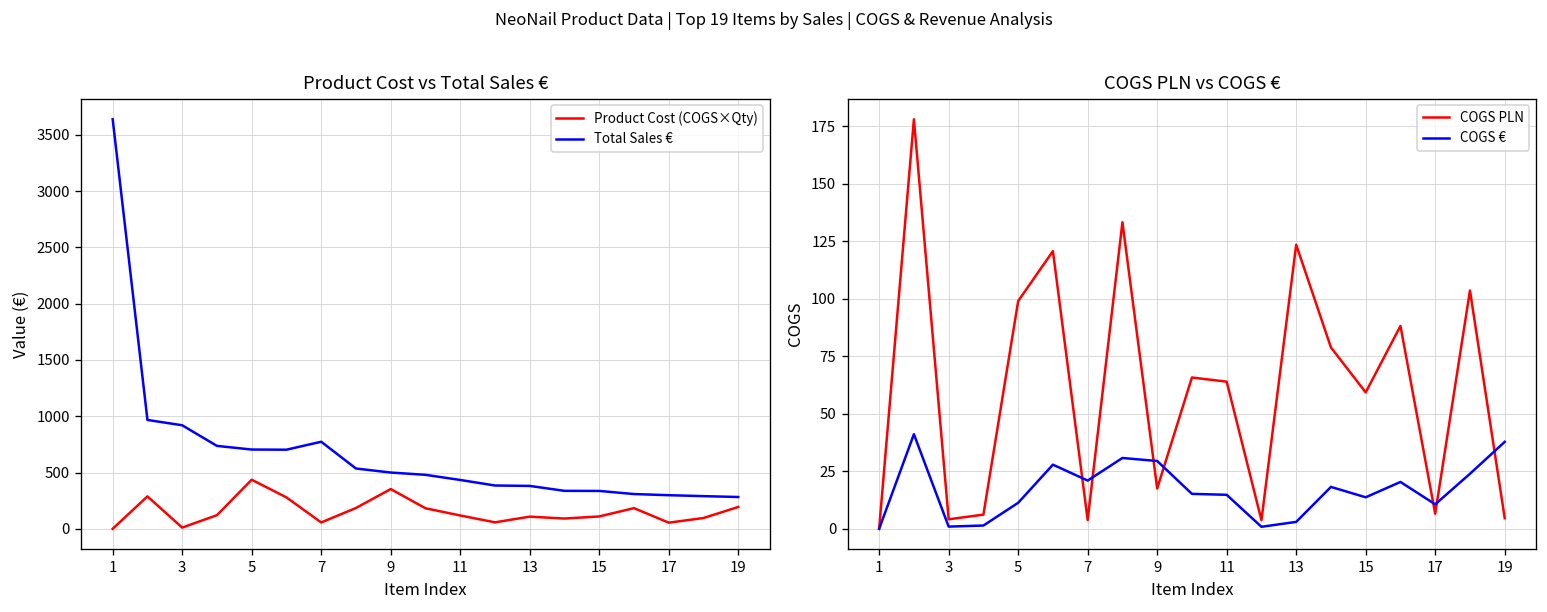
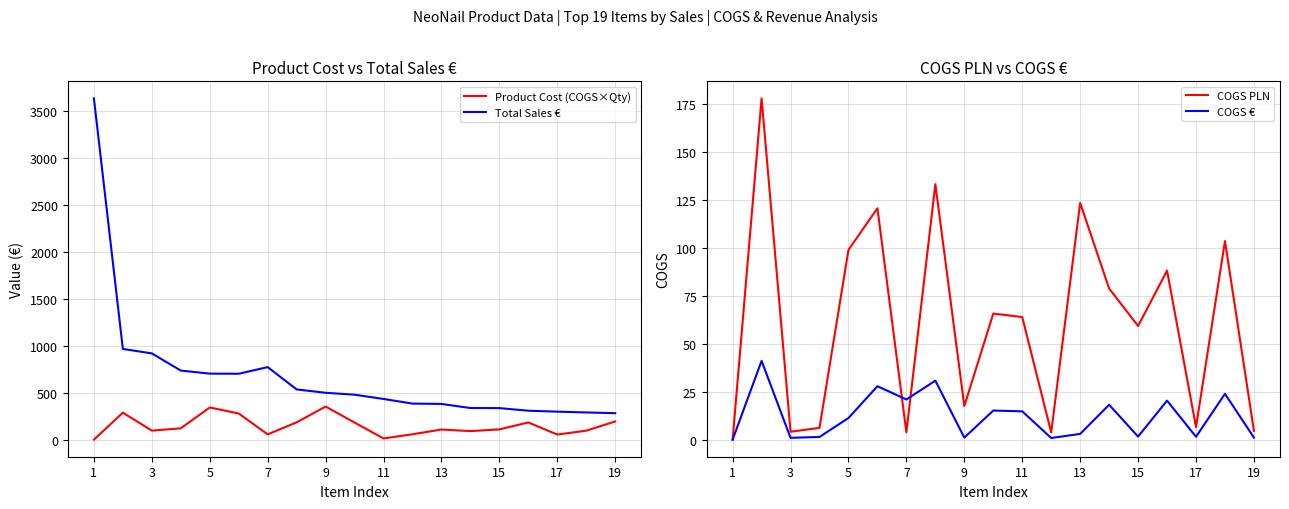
Product Cost vs Total Sales €, Product Cost (COGS×Qty), 3: 0 -> 100
Product Cost vs Total Sales €, Product Cost (COGS×Qty), 5: 400 -> 300
Product Cost vs Total Sales €, Product Cost (COGS×Qty), 11: 100 -> 0
COGS PLN vs COGS €, COGS €, 9: 29 -> 1
COGS PLN vs COGS €, COGS €, 15: 14 -> 2
COGS PLN vs COGS €, COGS €, 17: 11 -> 2
COGS PLN vs COGS €, COGS €, 19: 38 -> 1
